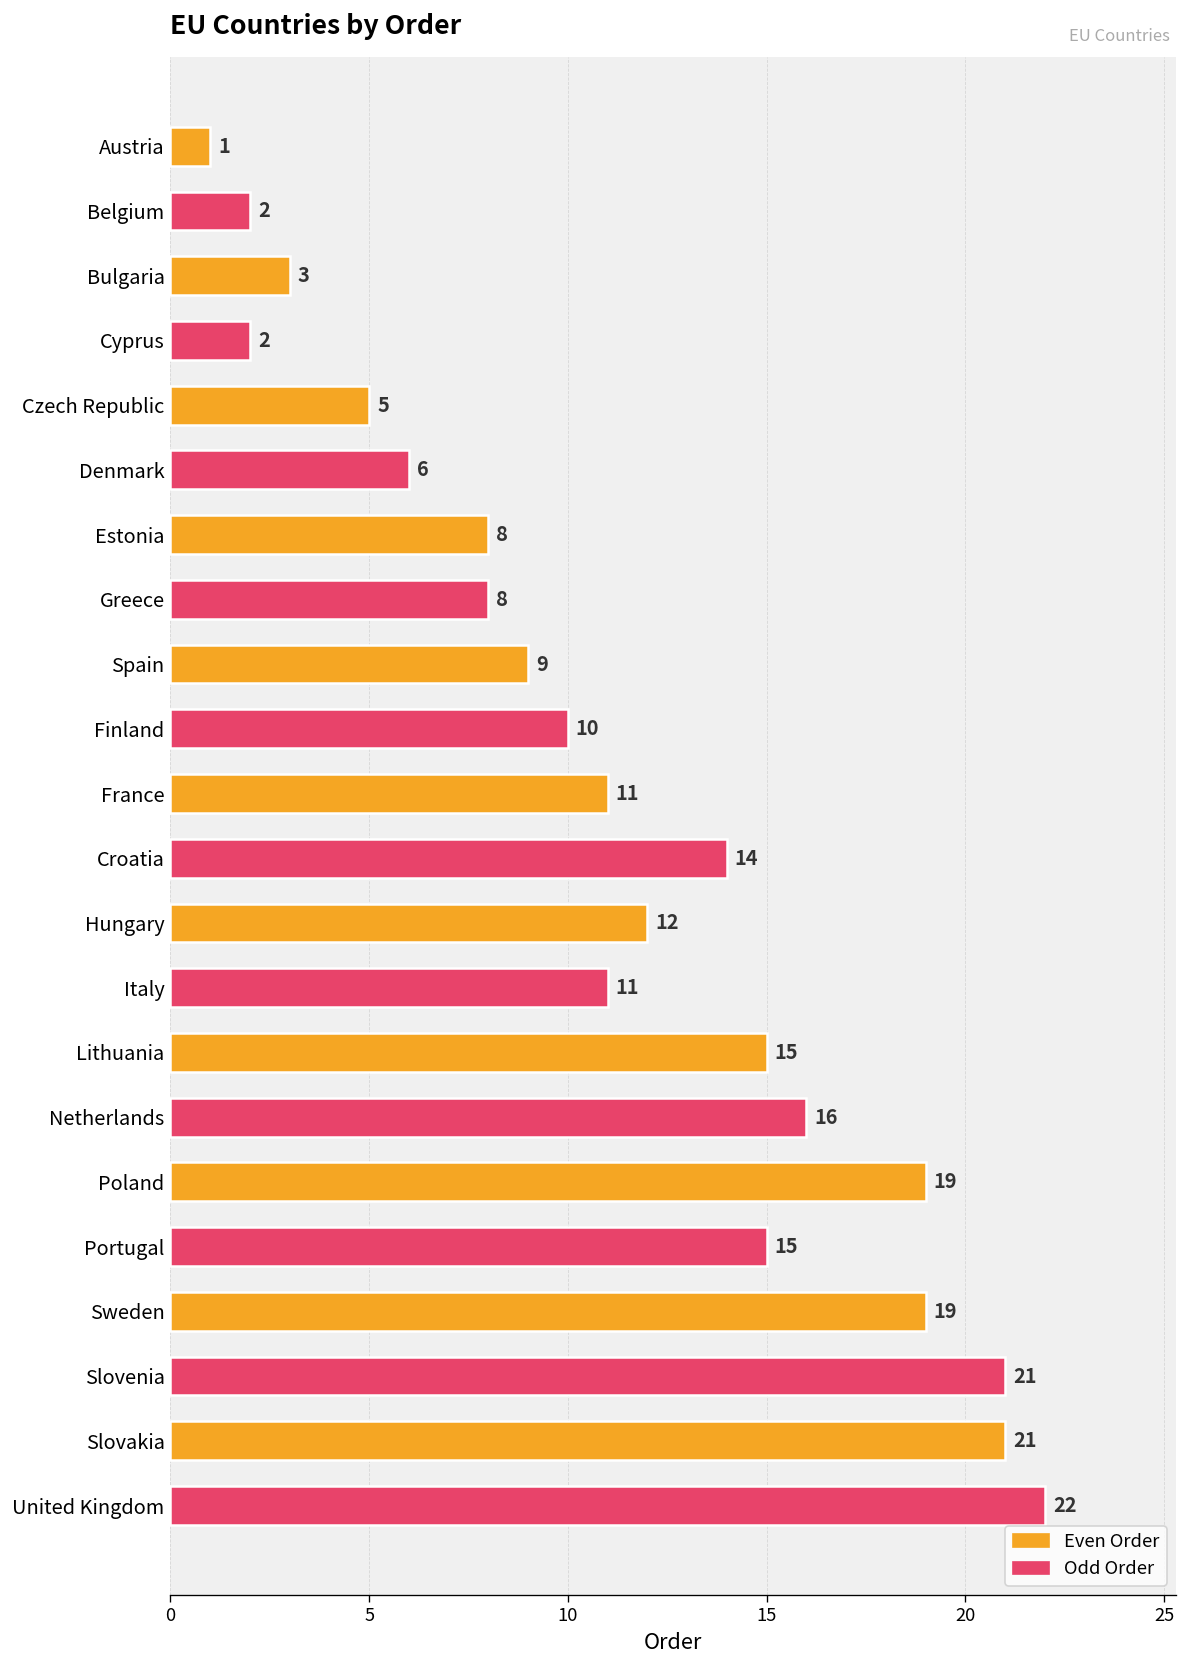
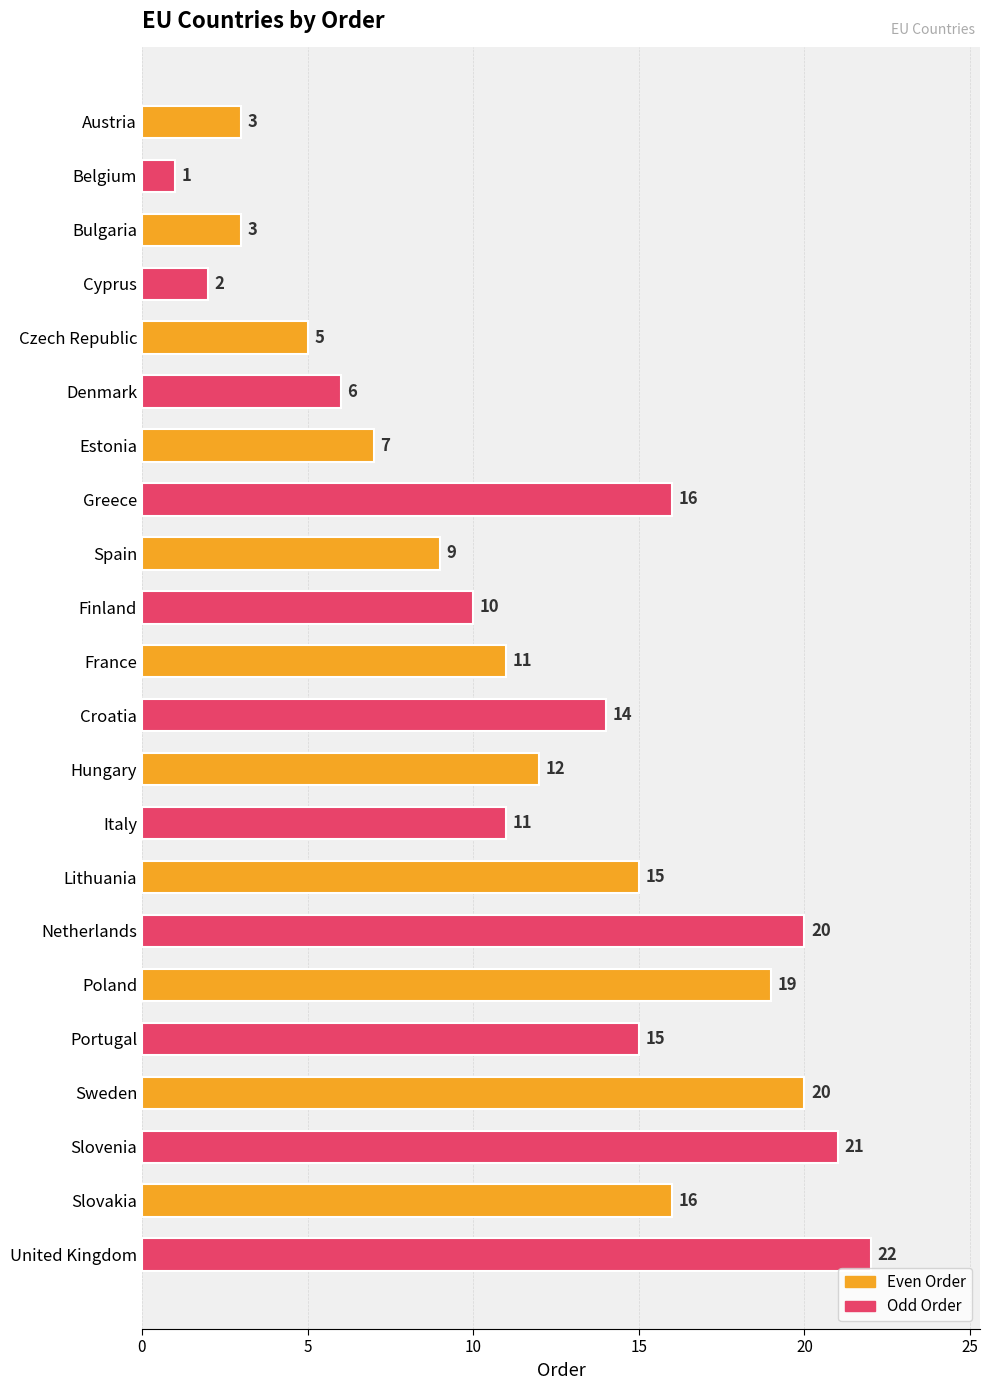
Austria: 1 -> 3
Belgium: 2 -> 1
Estonia: 8 -> 7
Greece: 8 -> 16
Netherlands: 16 -> 20
Sweden: 19 -> 20
Slovakia: 21 -> 16
